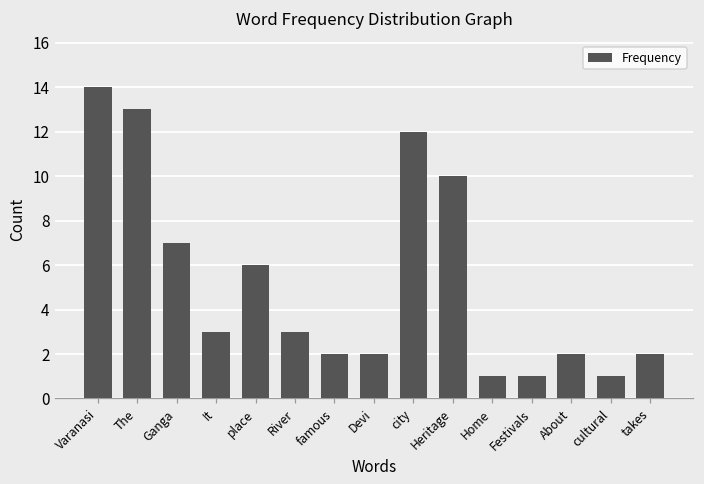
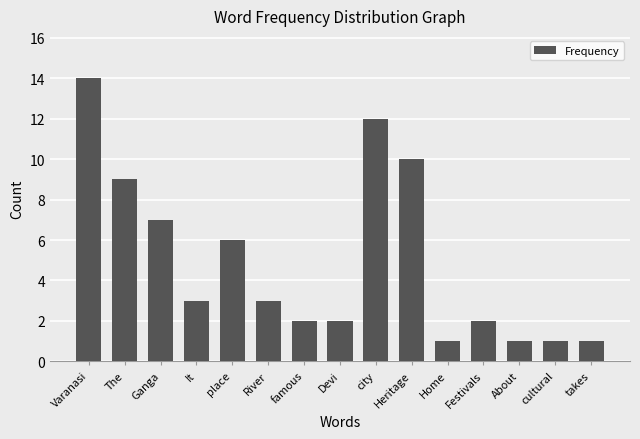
The: 13 -> 9
Festivals: 1 -> 2
About: 2 -> 1
takes: 2 -> 1
